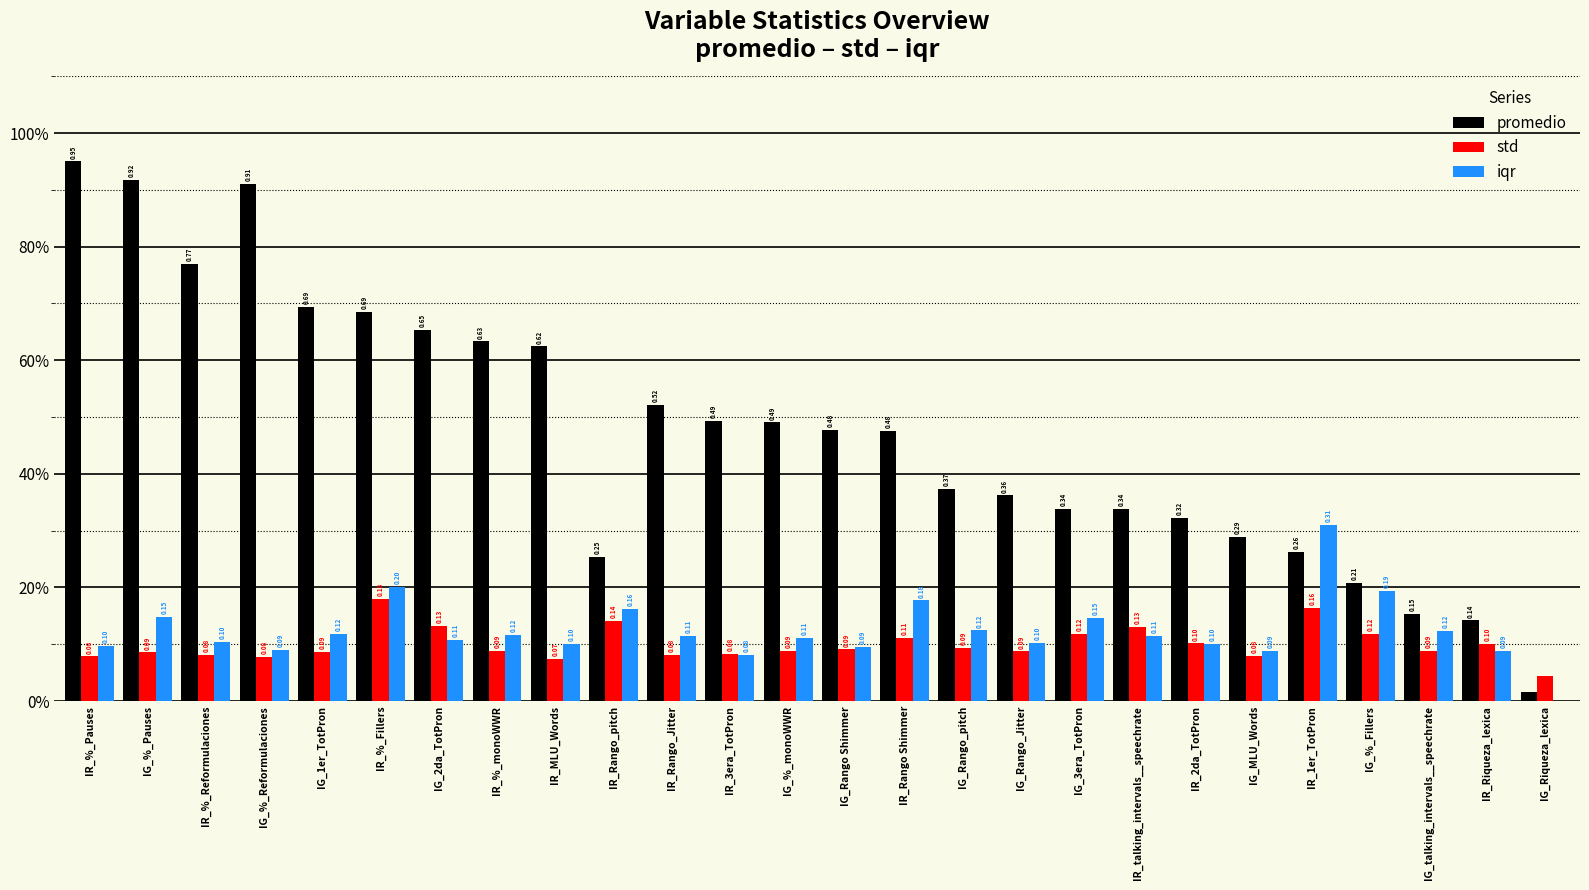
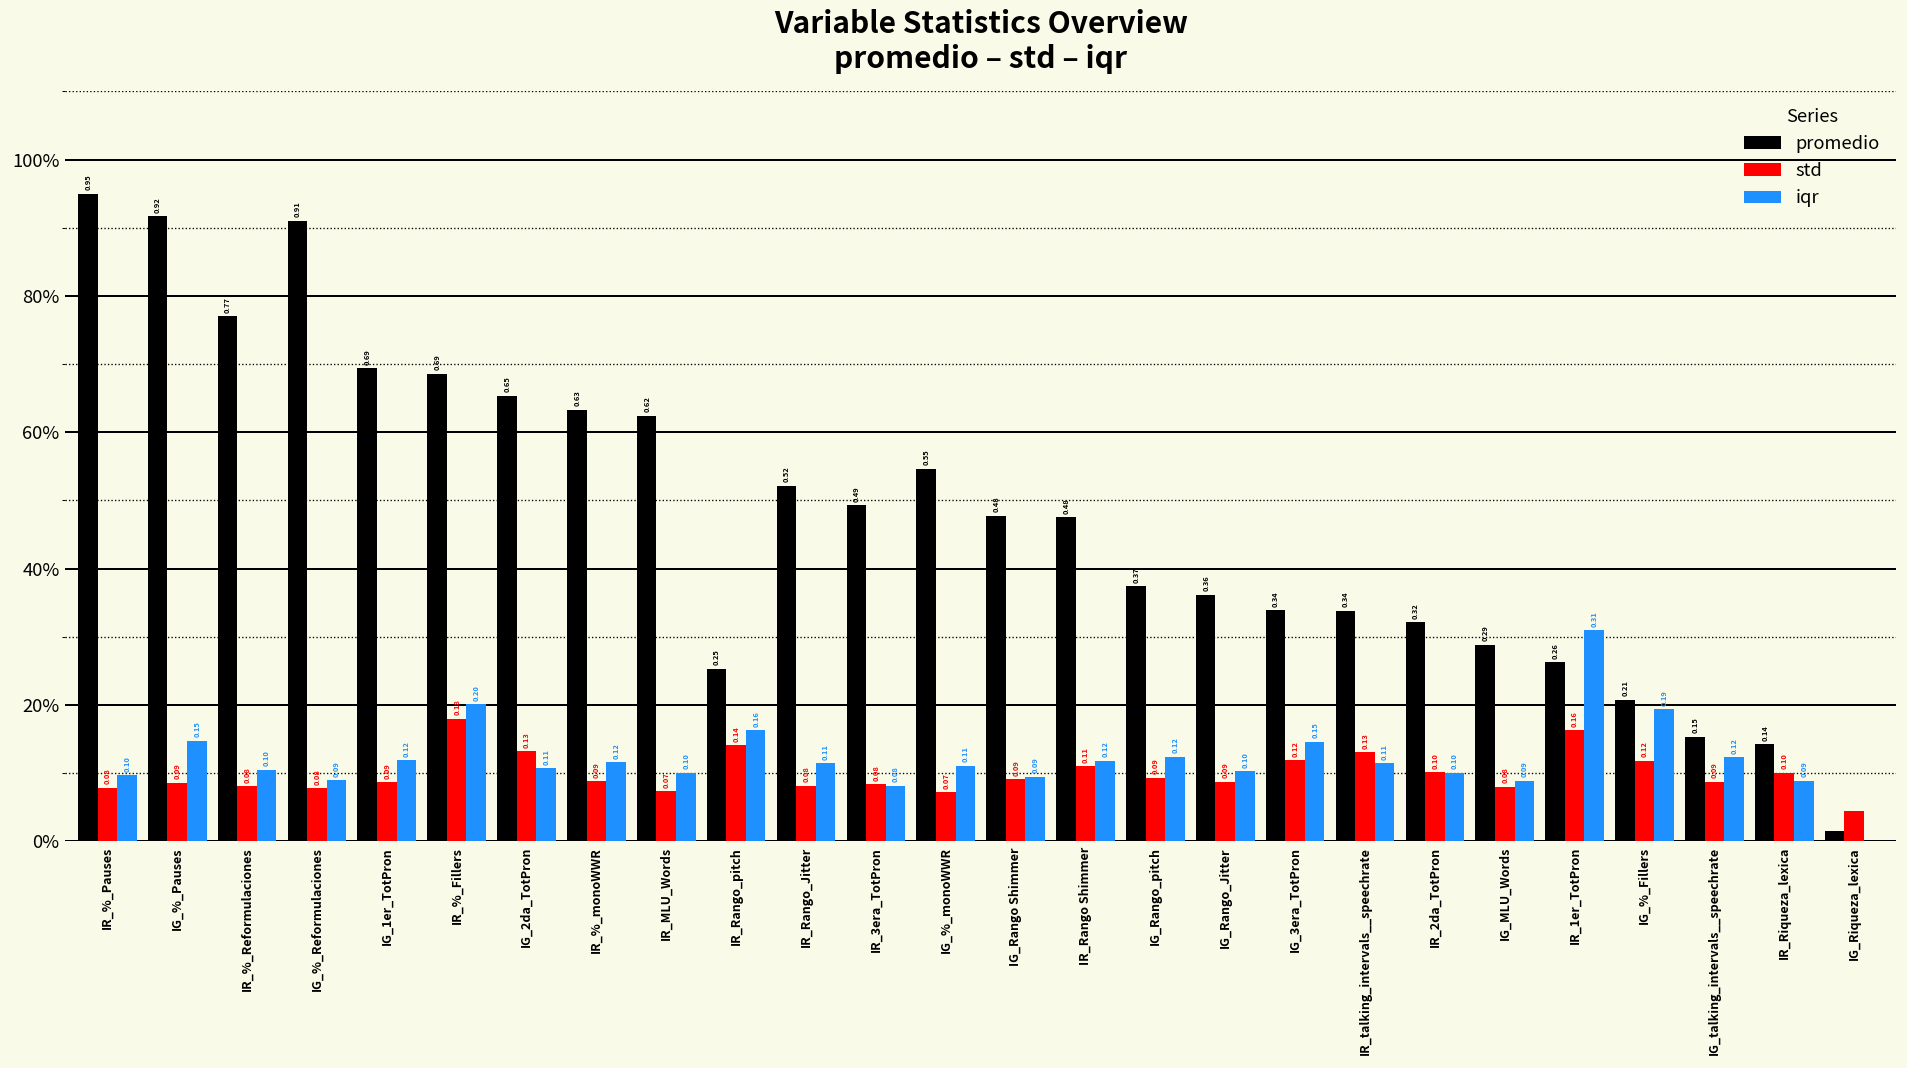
promedio, IG_%_monoWWR: 0.49 -> 0.55
std, IG_%_monoWWR: 0.09 -> 0.07
iqr, IR_Rango Shimmer: 0.18 -> 0.12
